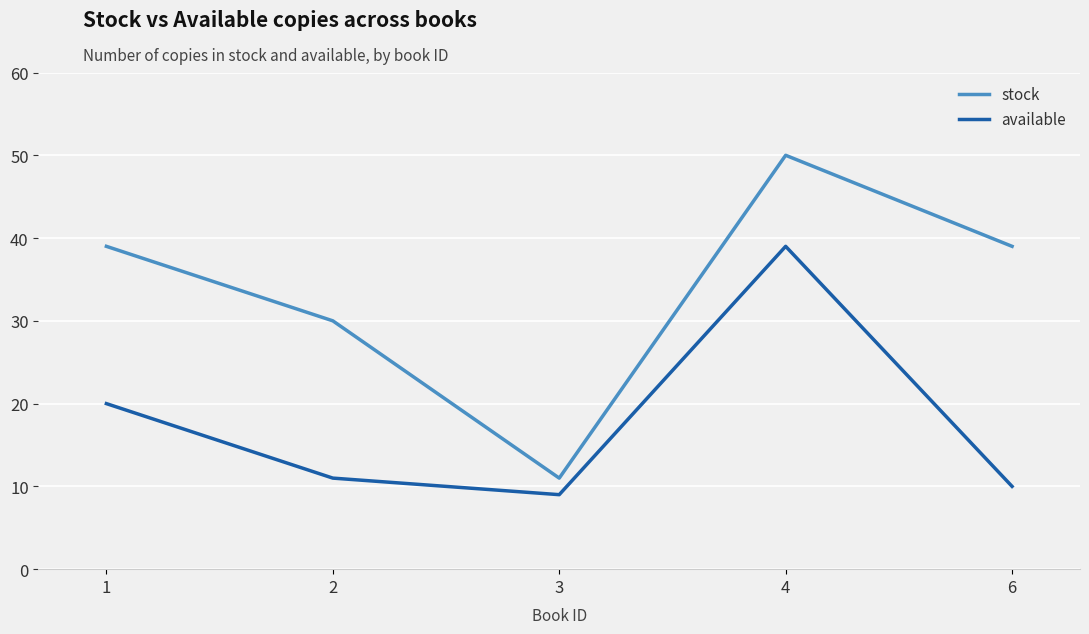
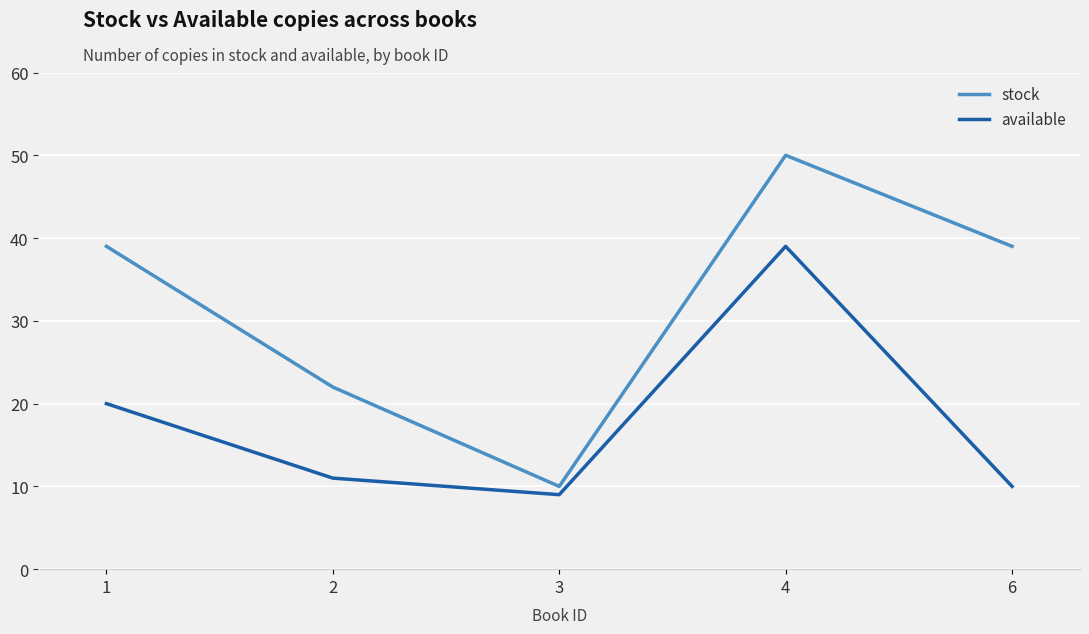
stock, 2: 30 -> 22
stock, 3: 11 -> 10
